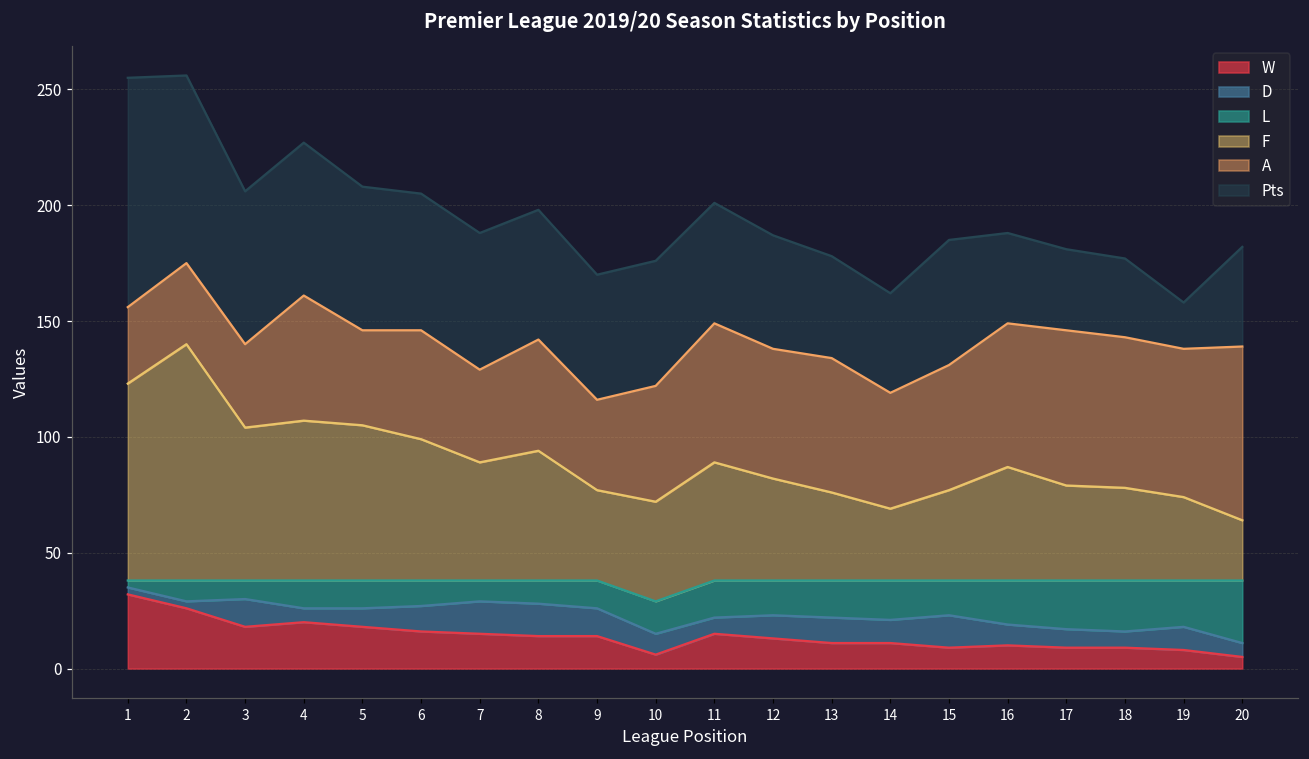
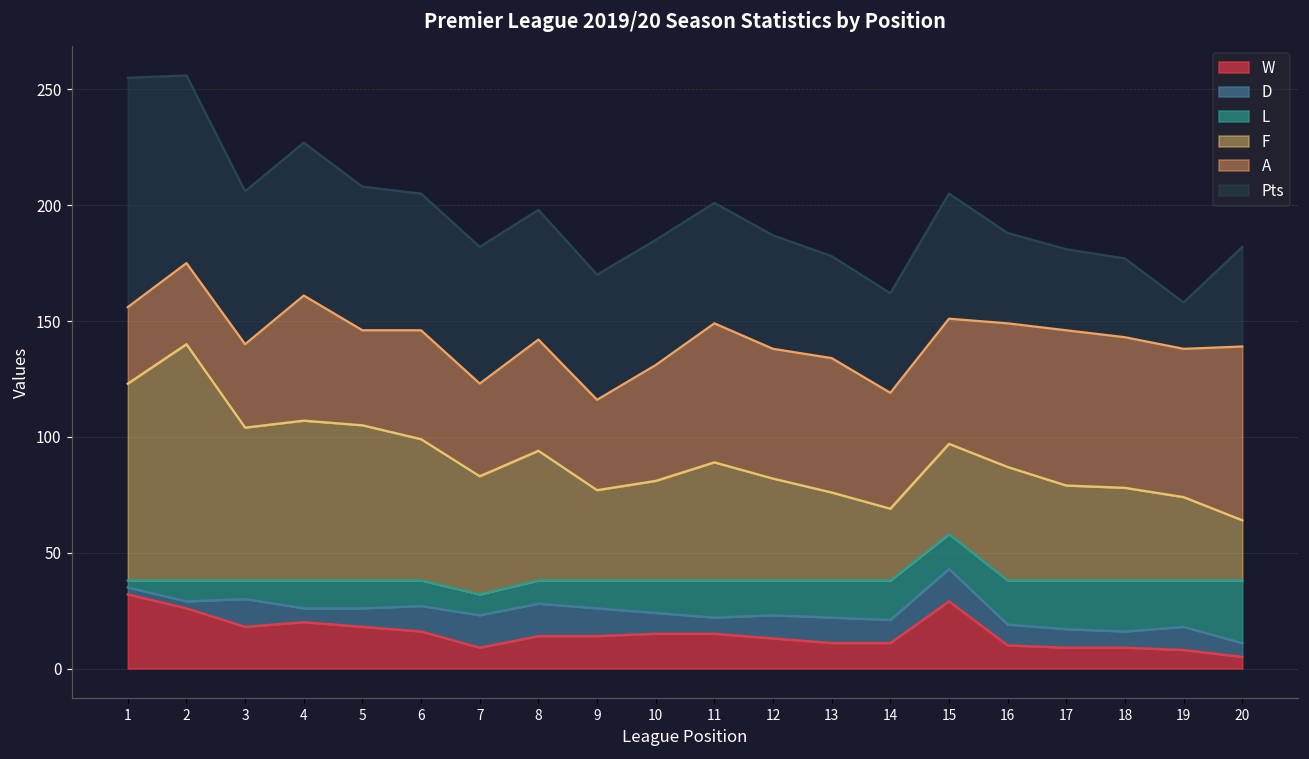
W, 7: 15 -> 9
W, 10: 6 -> 15
W, 15: 9 -> 29
